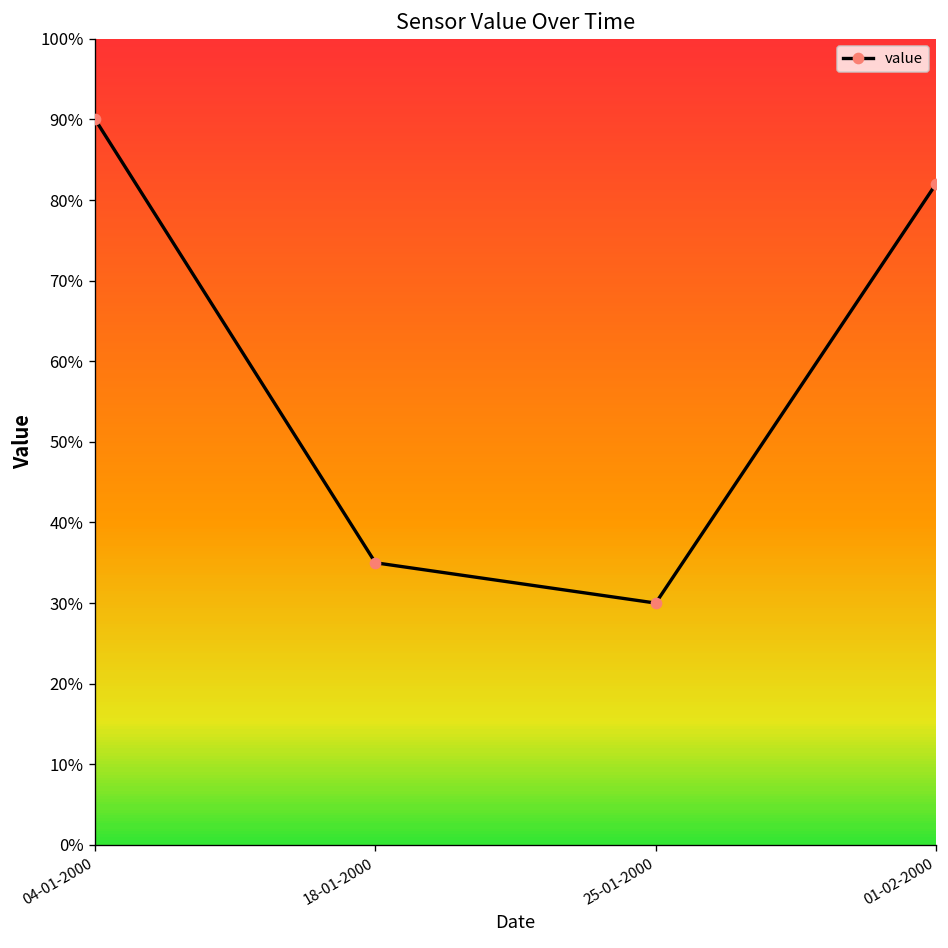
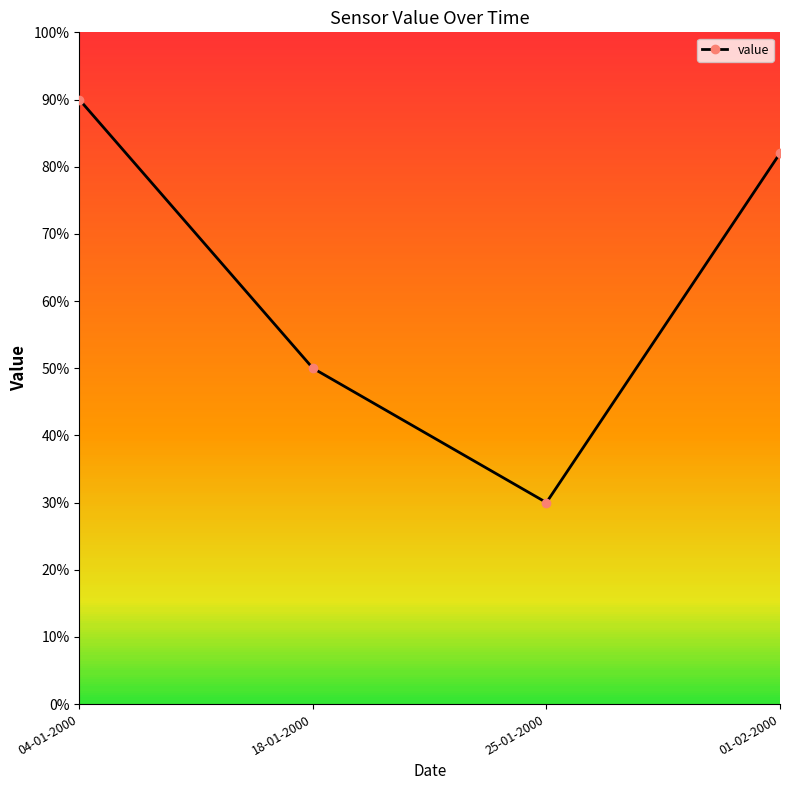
18-01-2000: 35% -> 50%
